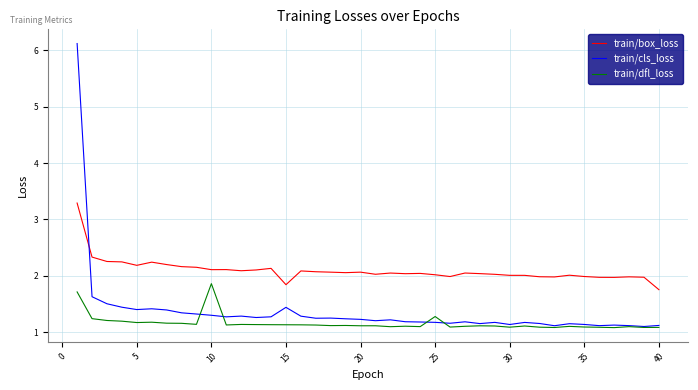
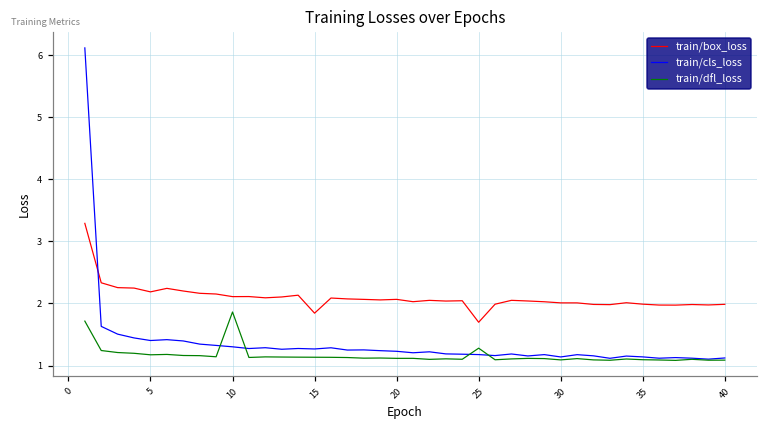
train/cls_loss, 15: 1.4 -> 1.3
train/box_loss, 25: 2.0 -> 1.7
train/box_loss, 40: 1.8 -> 2.0
